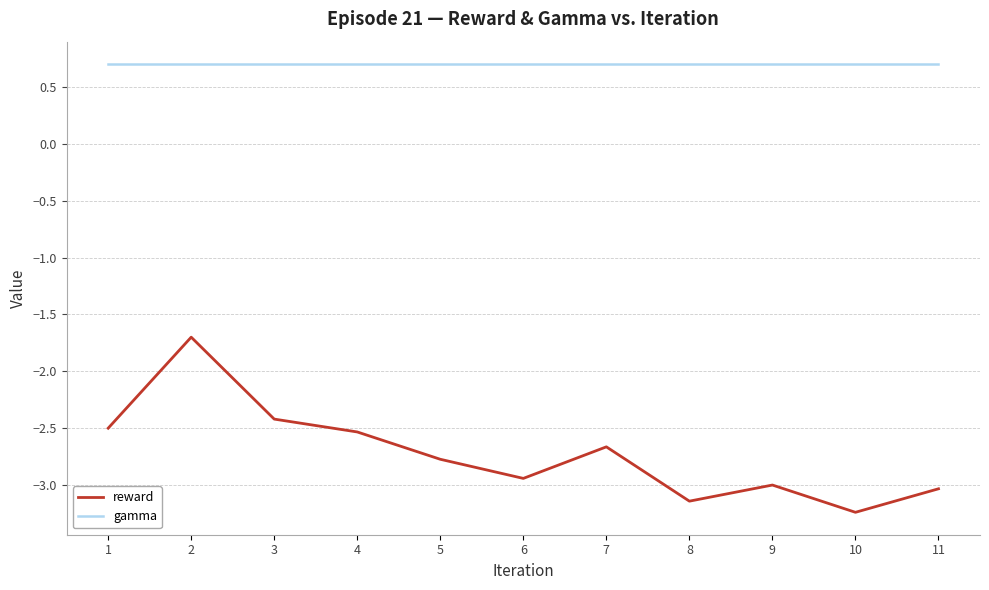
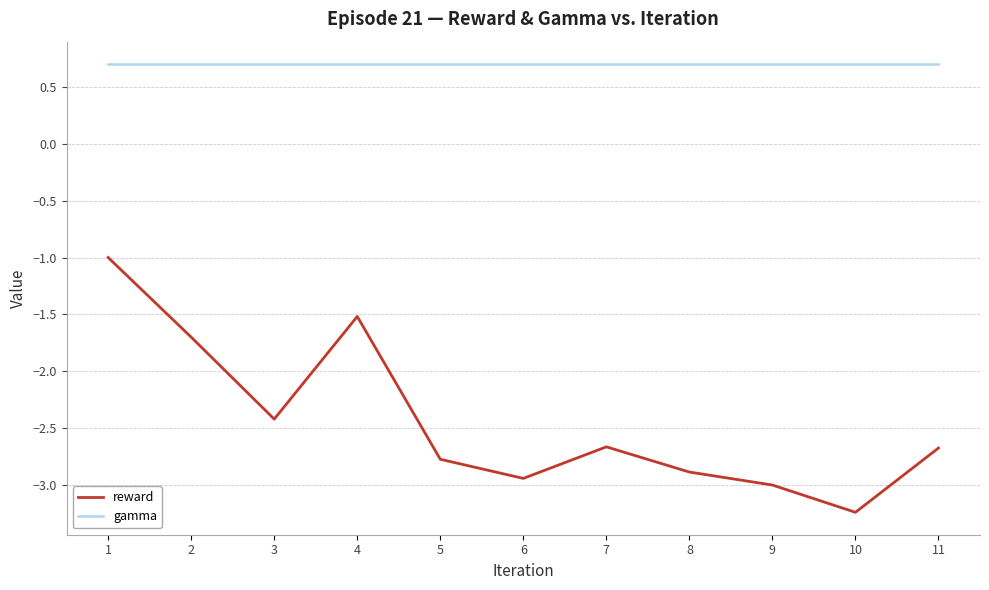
reward, 1: -2.5 -> -1.0
reward, 4: -2.53 -> -1.52
reward, 8: -3.14 -> -2.89
reward, 11: -3.03 -> -2.67
